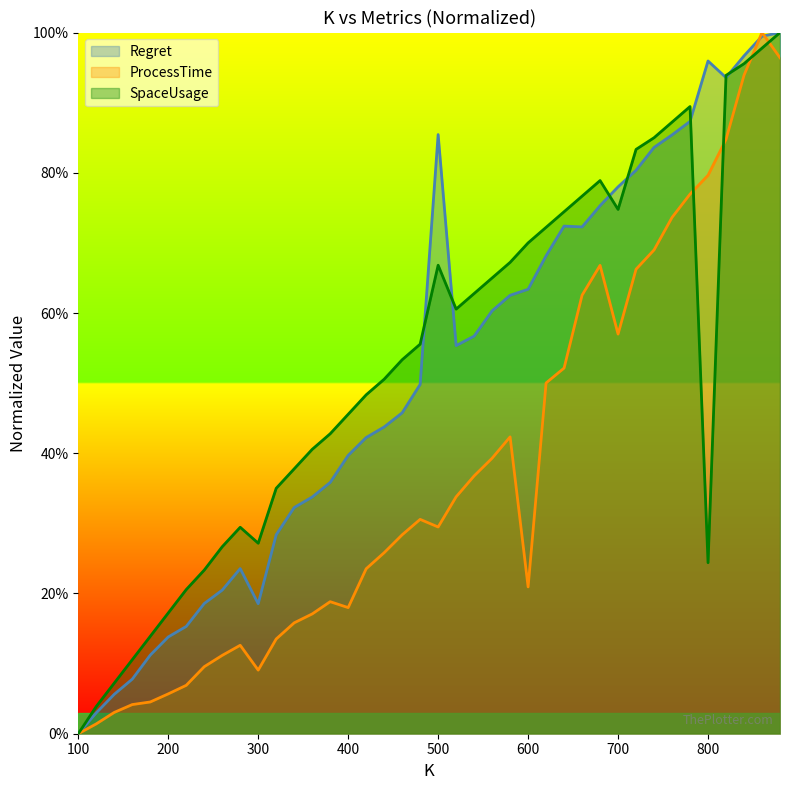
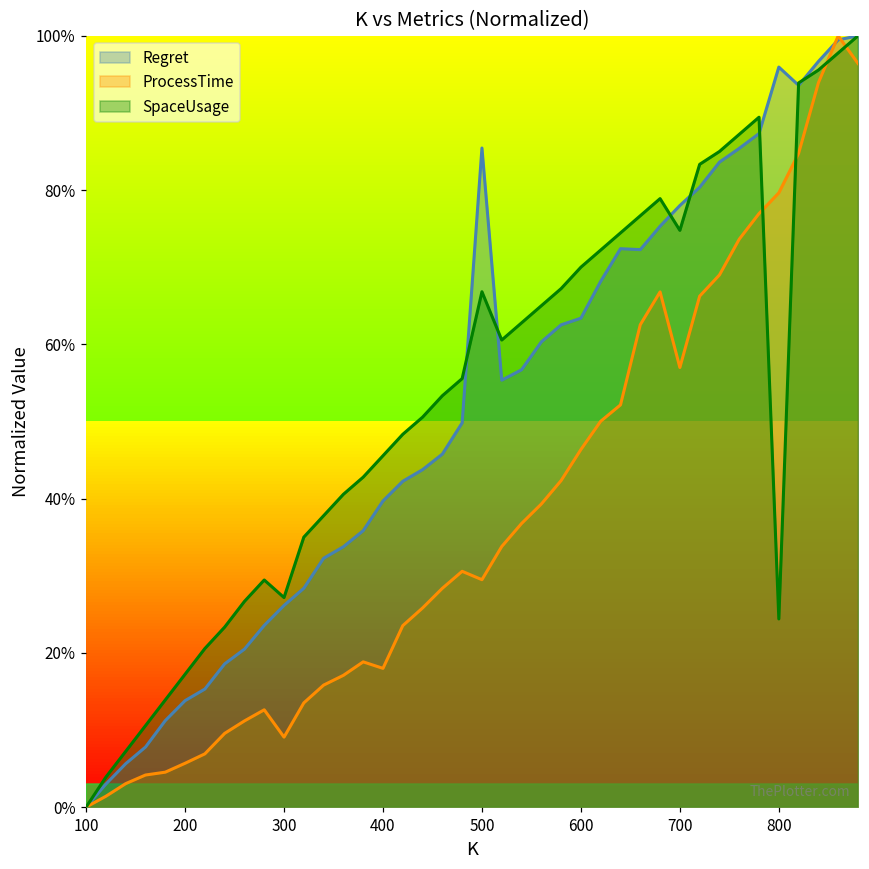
Regret, 300: 19% -> 26%
ProcessTime, 600: 21% -> 46%
